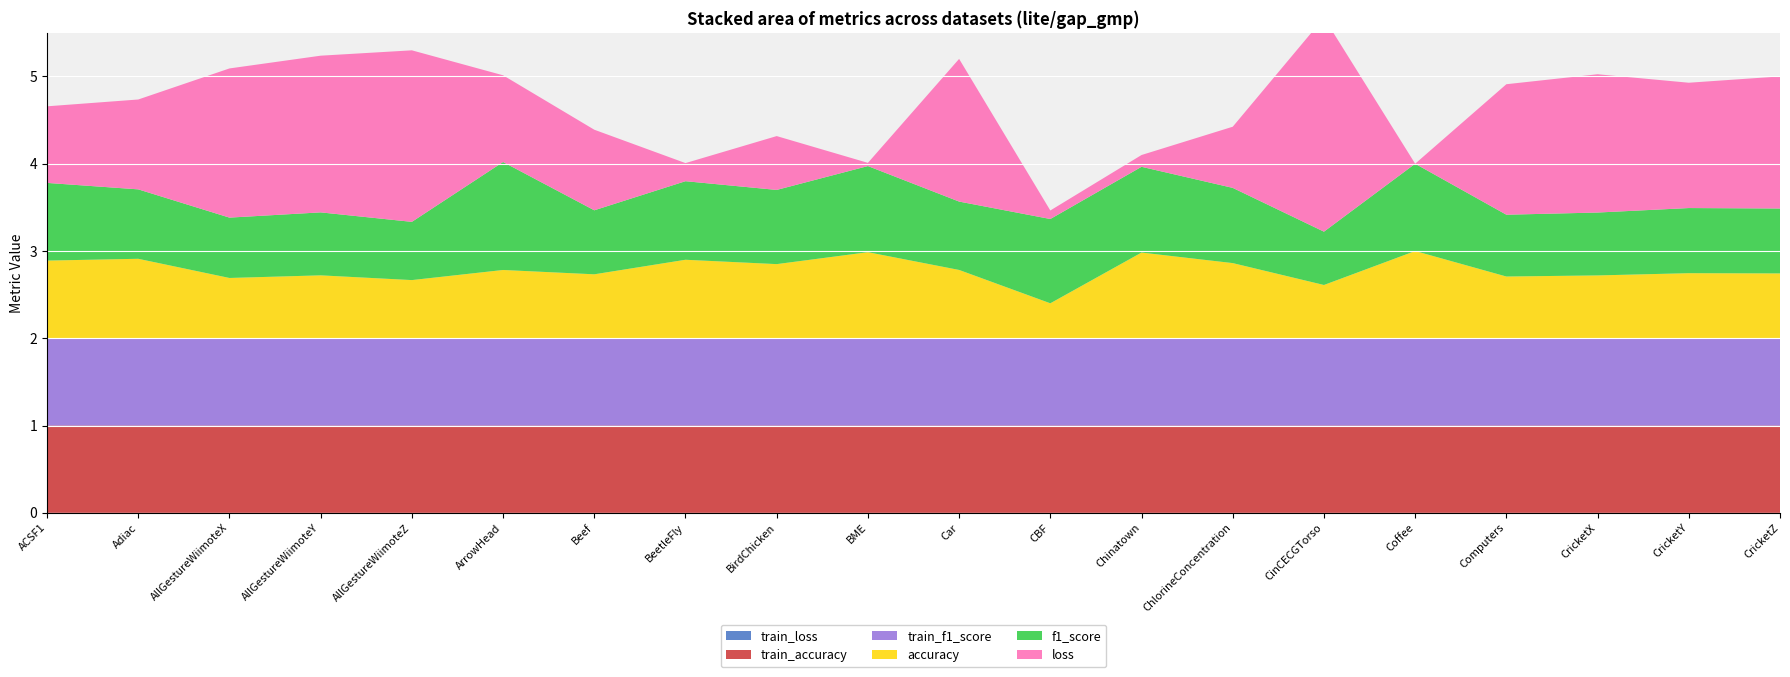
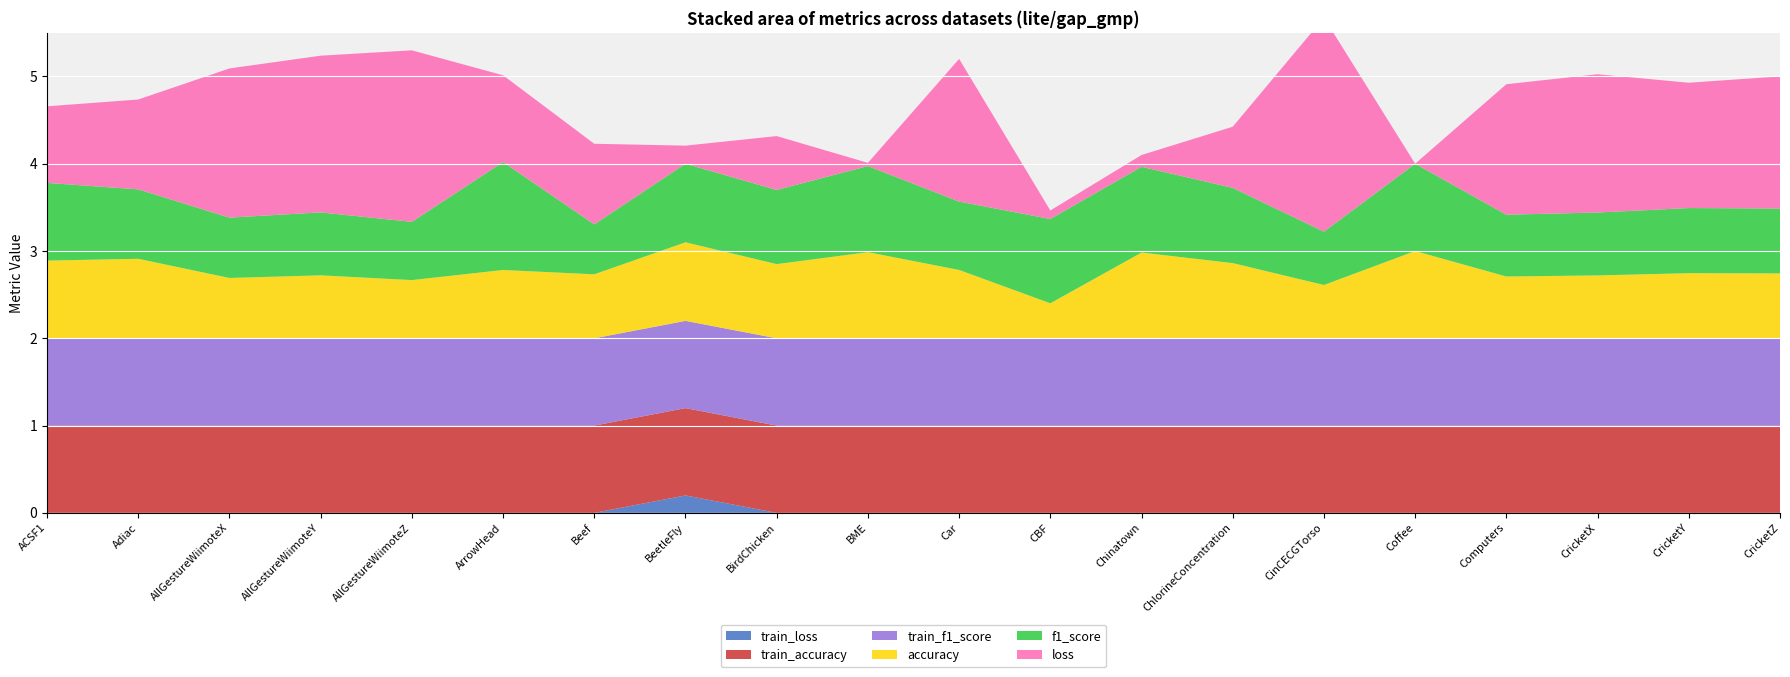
f1_score, Beef: 0.7 -> 0.6
train_loss, BeetleFly: 0.0 -> 0.2
